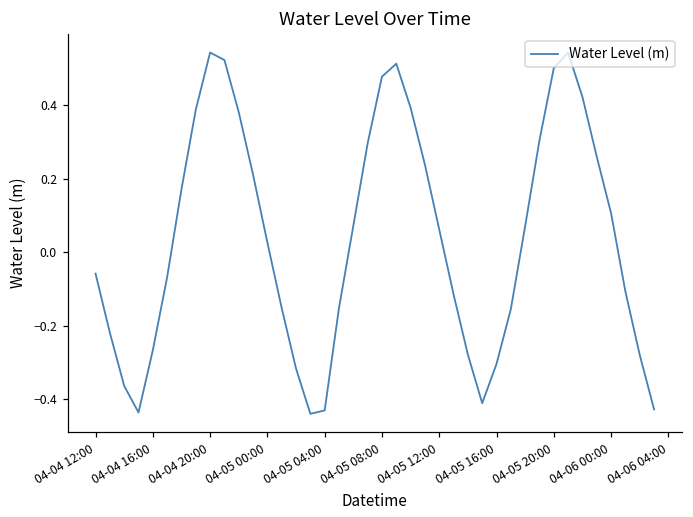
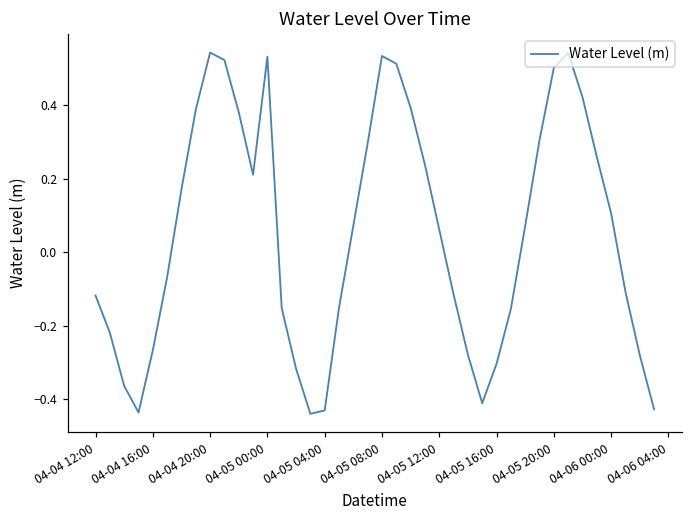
04-04 12:00: -0.06 -> -0.12
04-05 00:00: 0.03 -> 0.53
04-05 08:00: 0.48 -> 0.53
